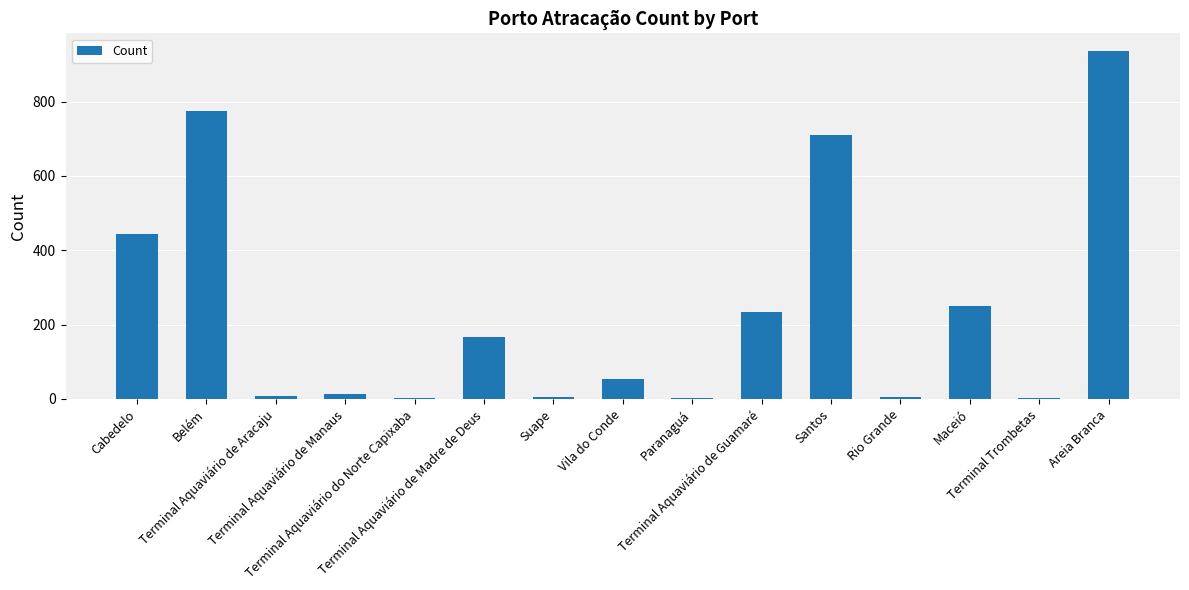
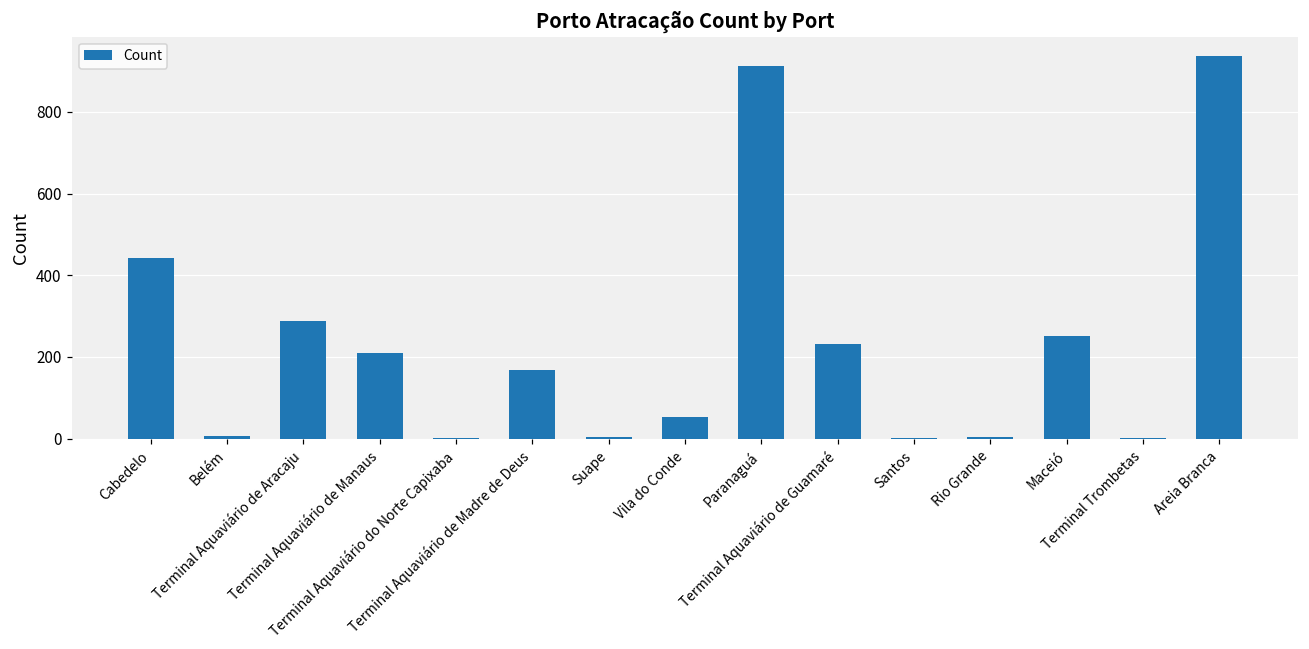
Belém: 780 -> 10
Terminal Aquaviário de Aracaju: 10 -> 290
Terminal Aquaviário de Manaus: 10 -> 210
Paranaguá: 0 -> 910
Santos: 710 -> 0
